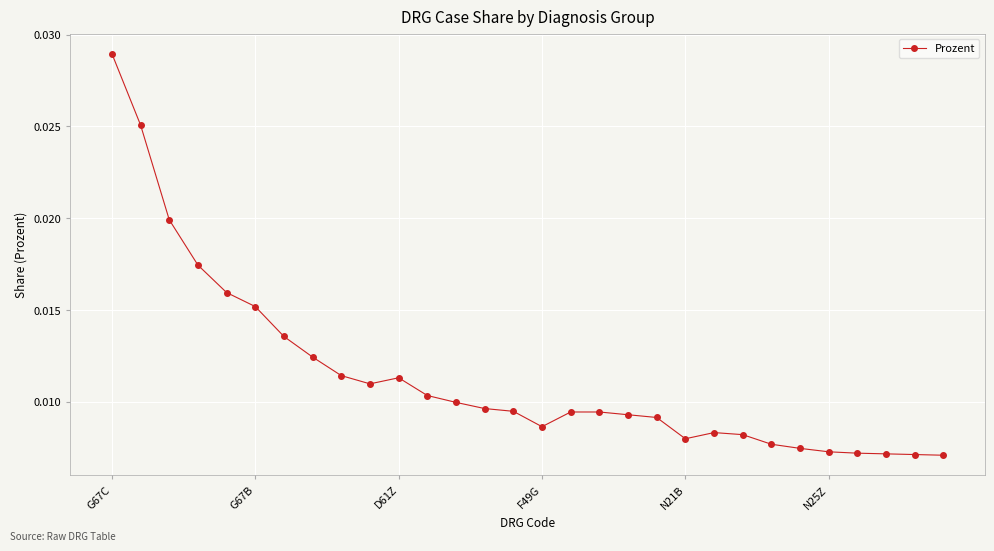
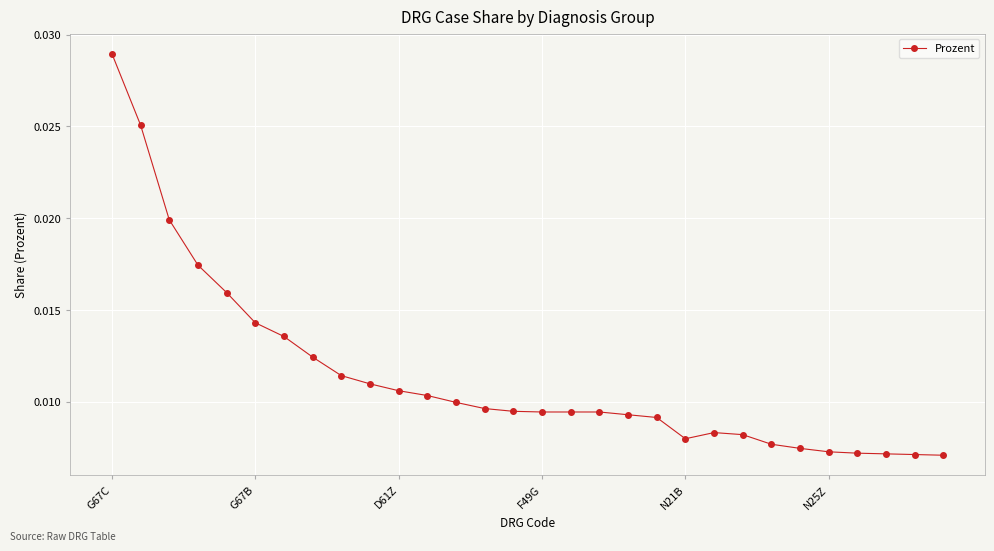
G67B: 0.0152 -> 0.0143
D61Z: 0.0113 -> 0.0106
F49G: 0.0087 -> 0.0095
